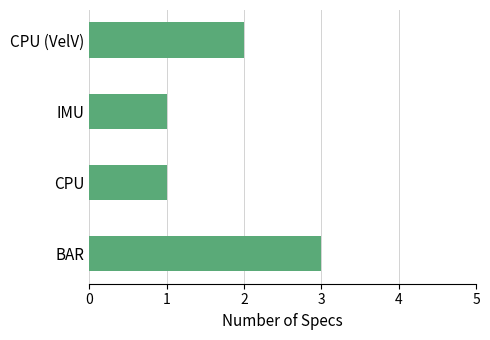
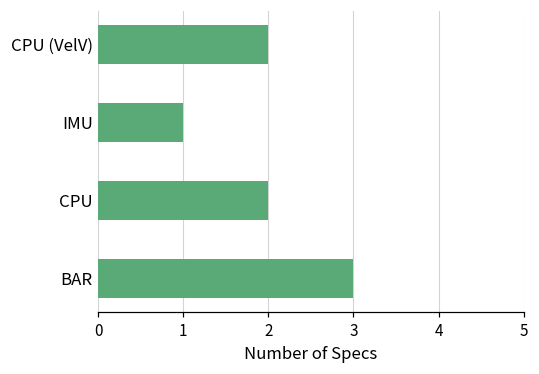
CPU: 1 -> 2
